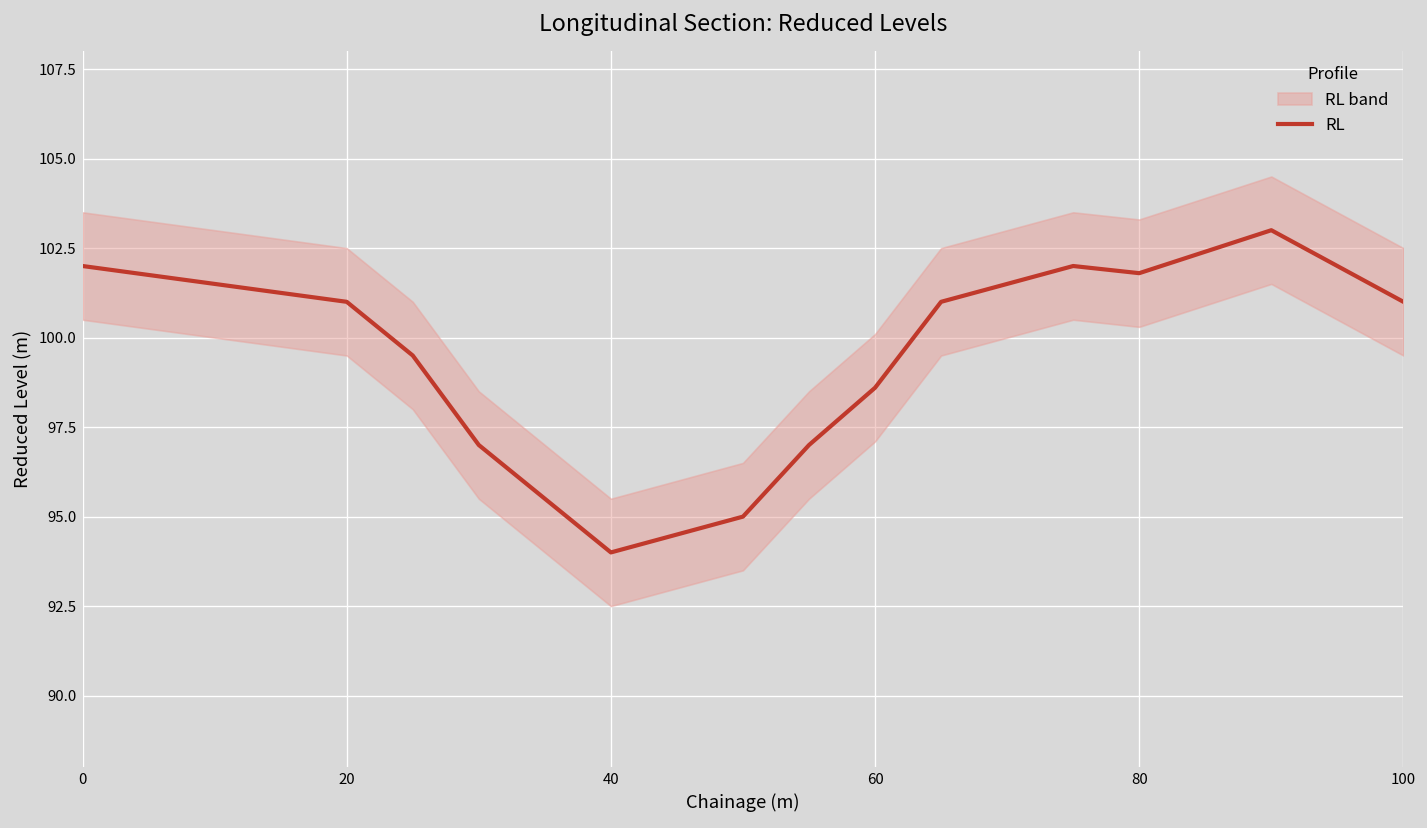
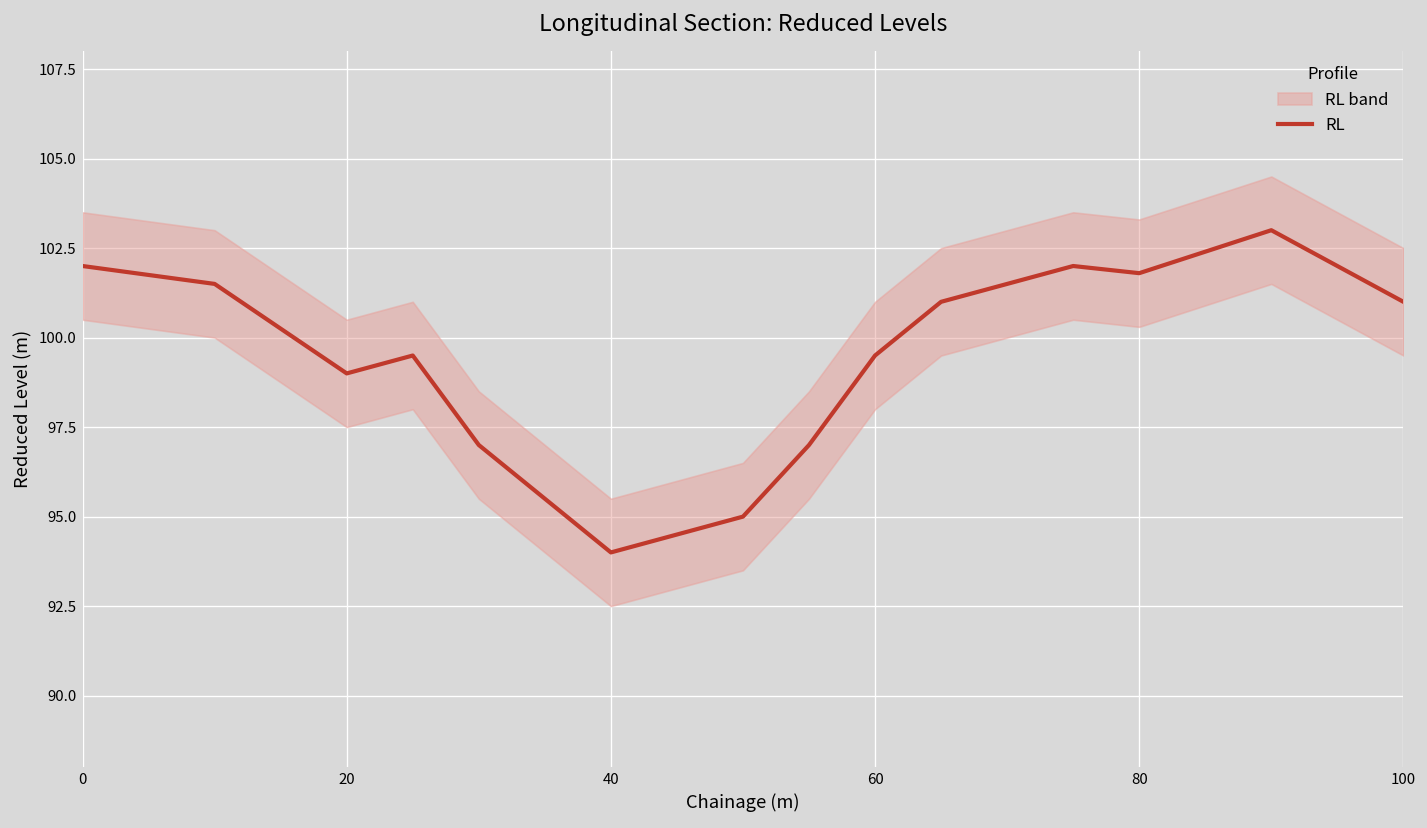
RL, 20: 101 -> 99
RL, 60: 98.6 -> 99.5
